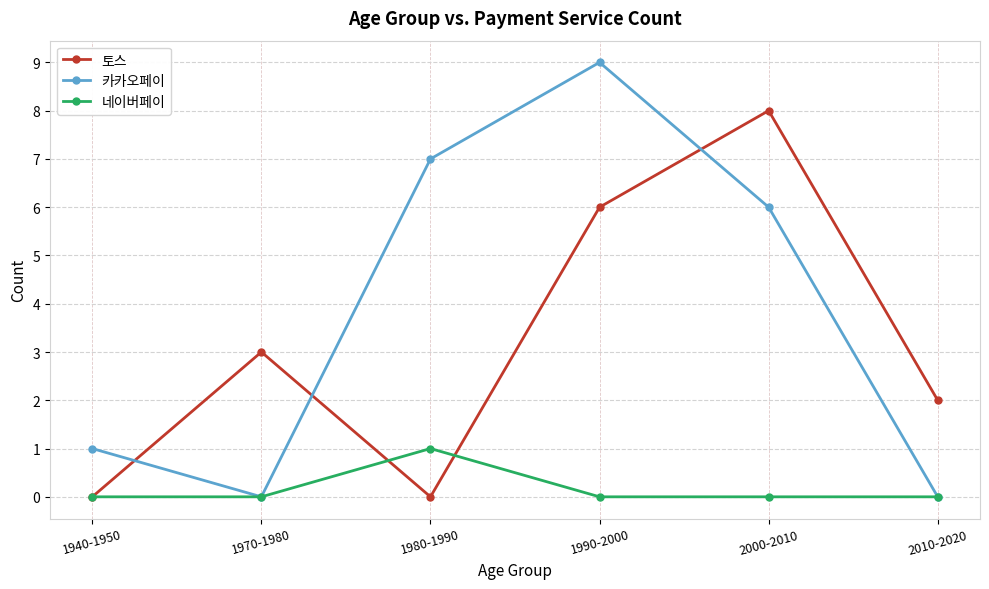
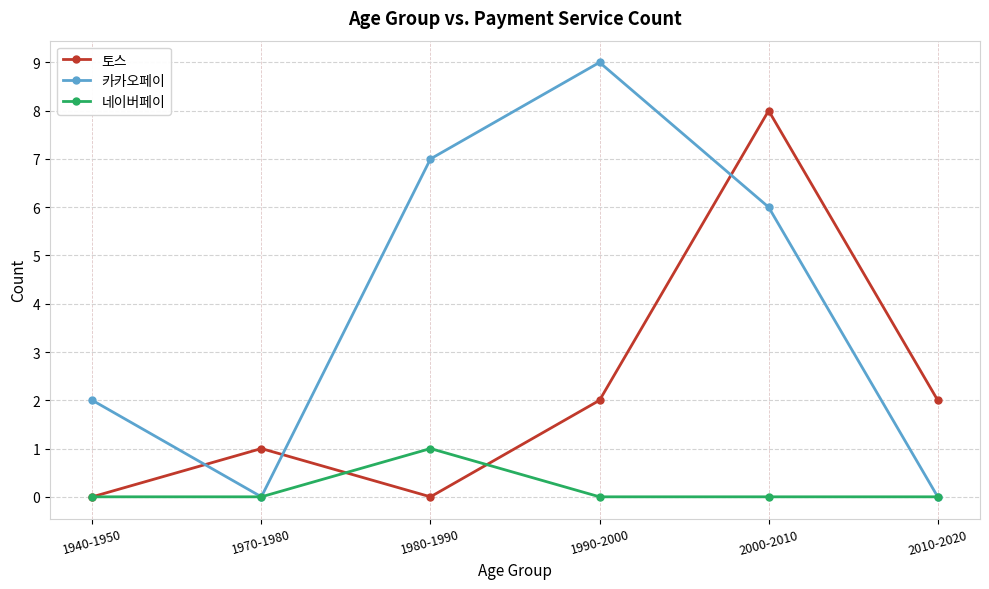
카카오페이, 1940-1950: 1 -> 2
토스, 1970-1980: 3 -> 1
토스, 1990-2000: 6 -> 2
